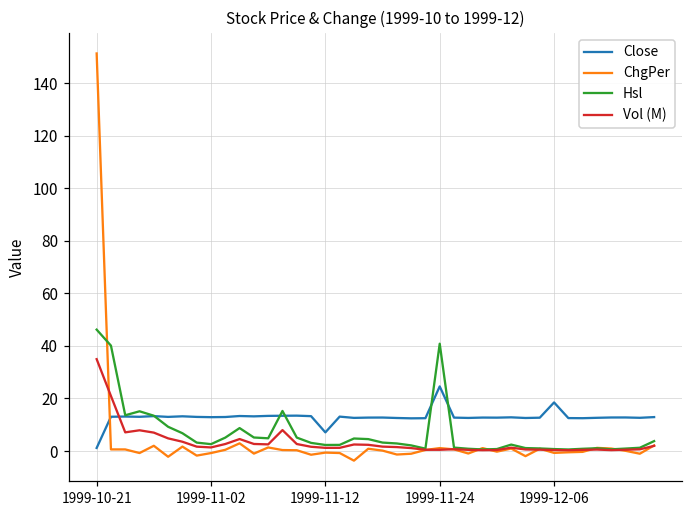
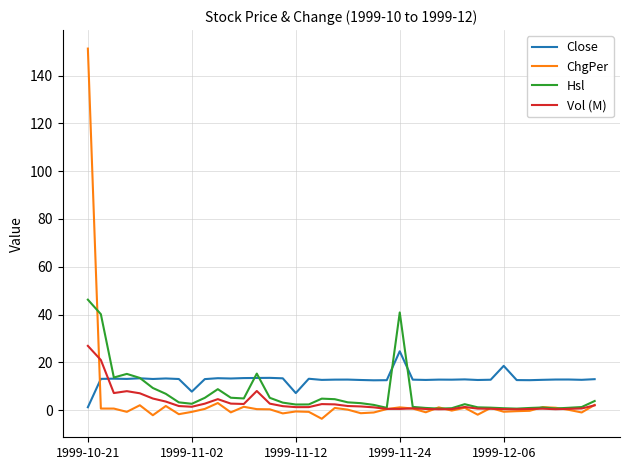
Vol (M), 1999-10-21: 35 -> 27
Close, 1999-11-02: 13 -> 8
